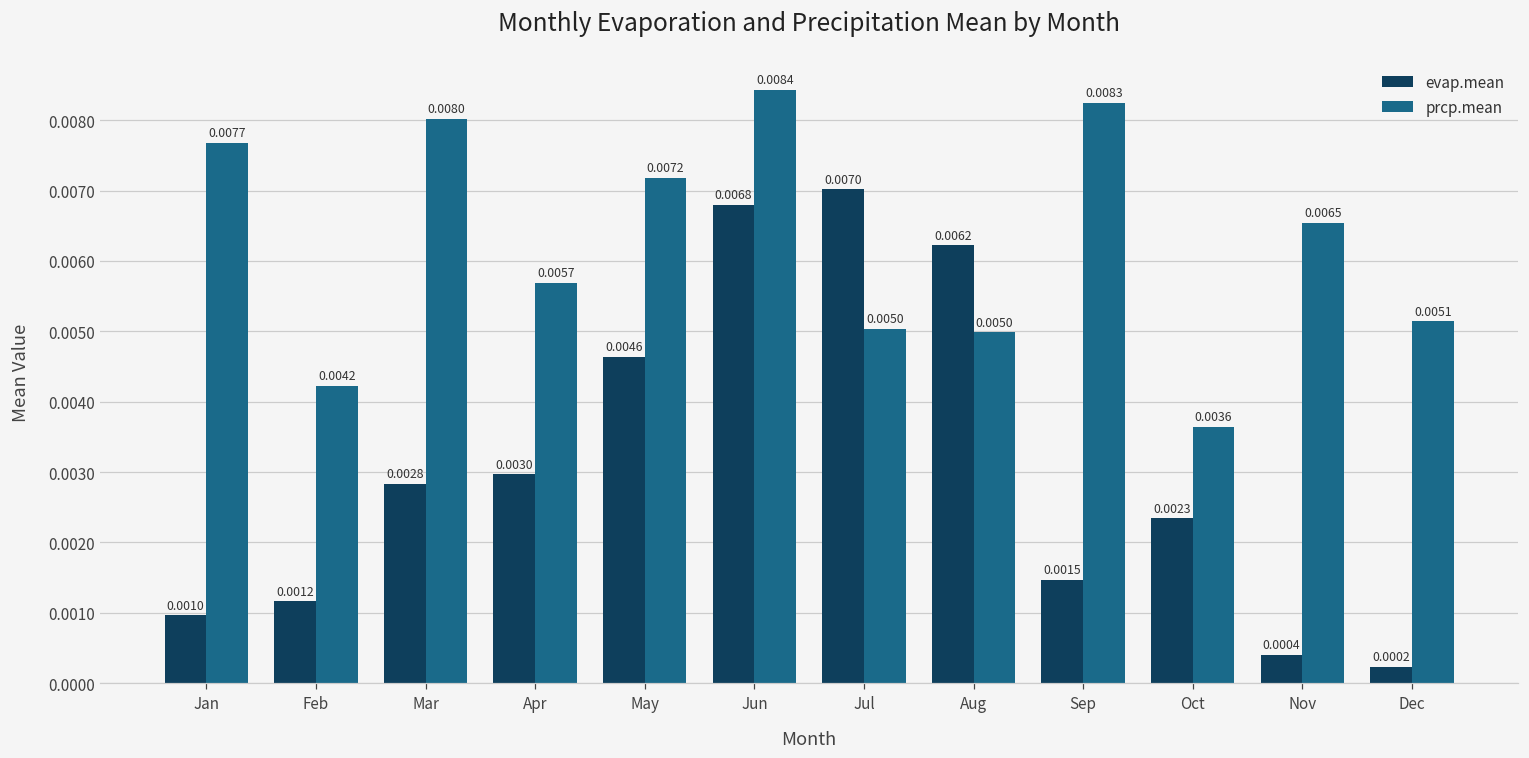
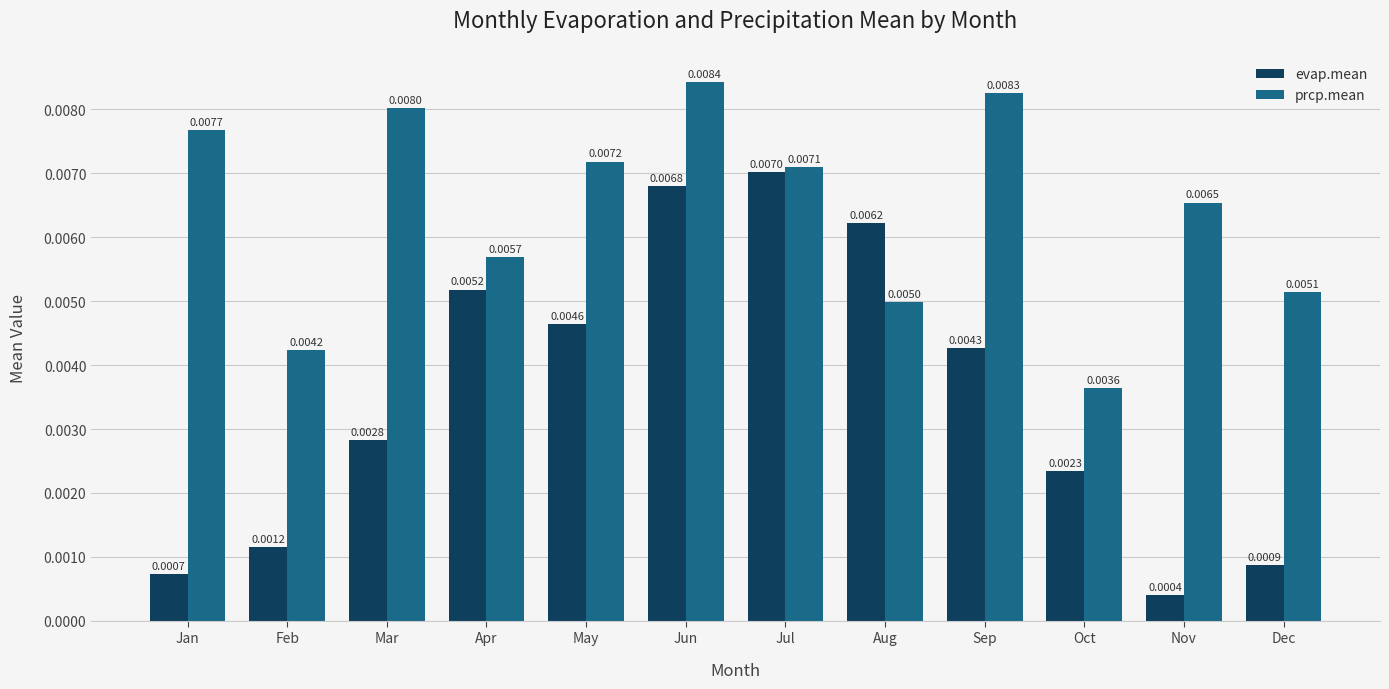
evap.mean, Jan: 0.0010 -> 0.0007
evap.mean, Apr: 0.0030 -> 0.0052
prcp.mean, Jul: 0.0050 -> 0.0071
evap.mean, Sep: 0.0015 -> 0.0043
evap.mean, Dec: 0.0002 -> 0.0009
